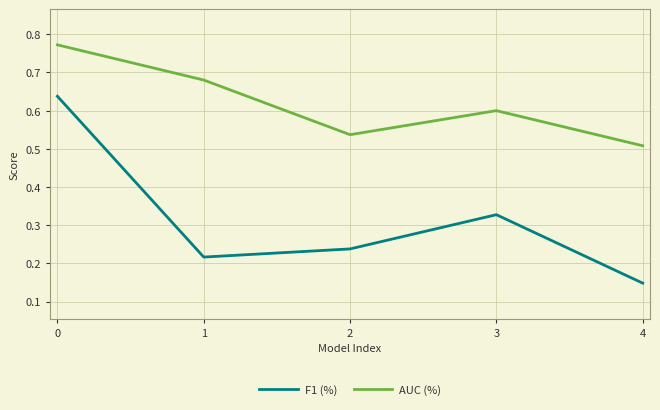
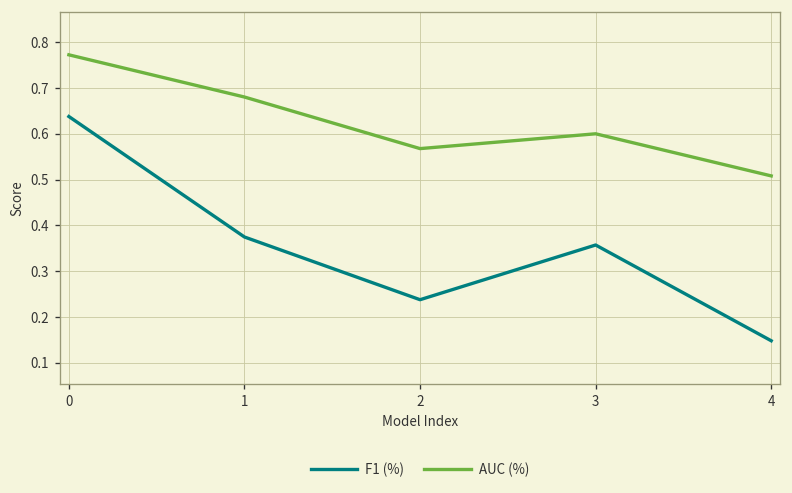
F1 (%), 1: 0.22 -> 0.37
AUC (%), 2: 0.54 -> 0.57
F1 (%), 3: 0.33 -> 0.36
